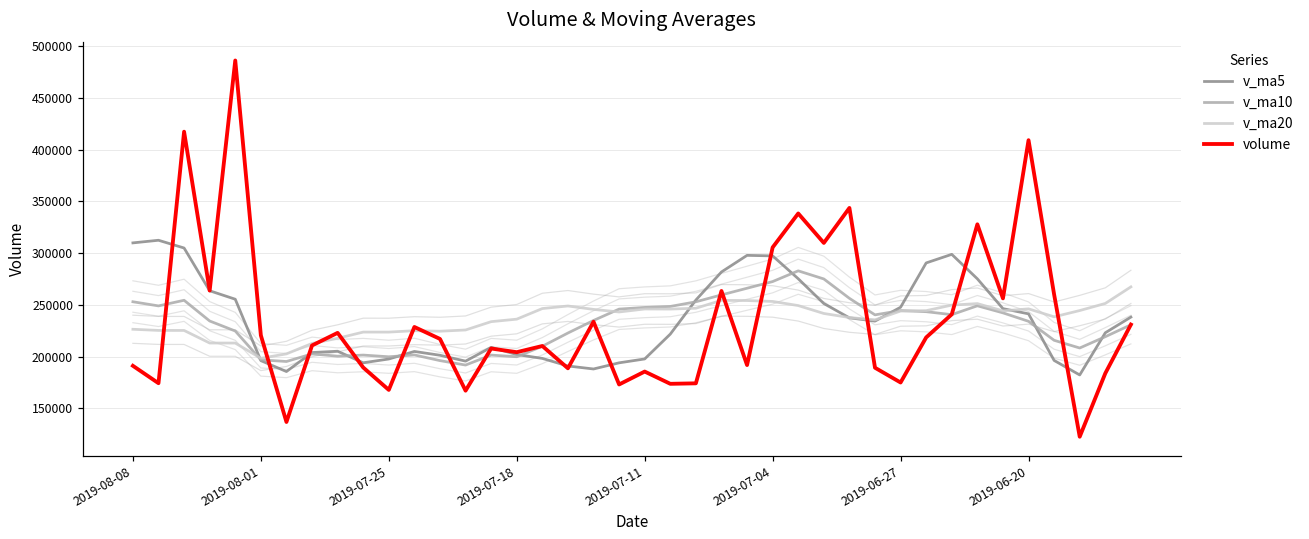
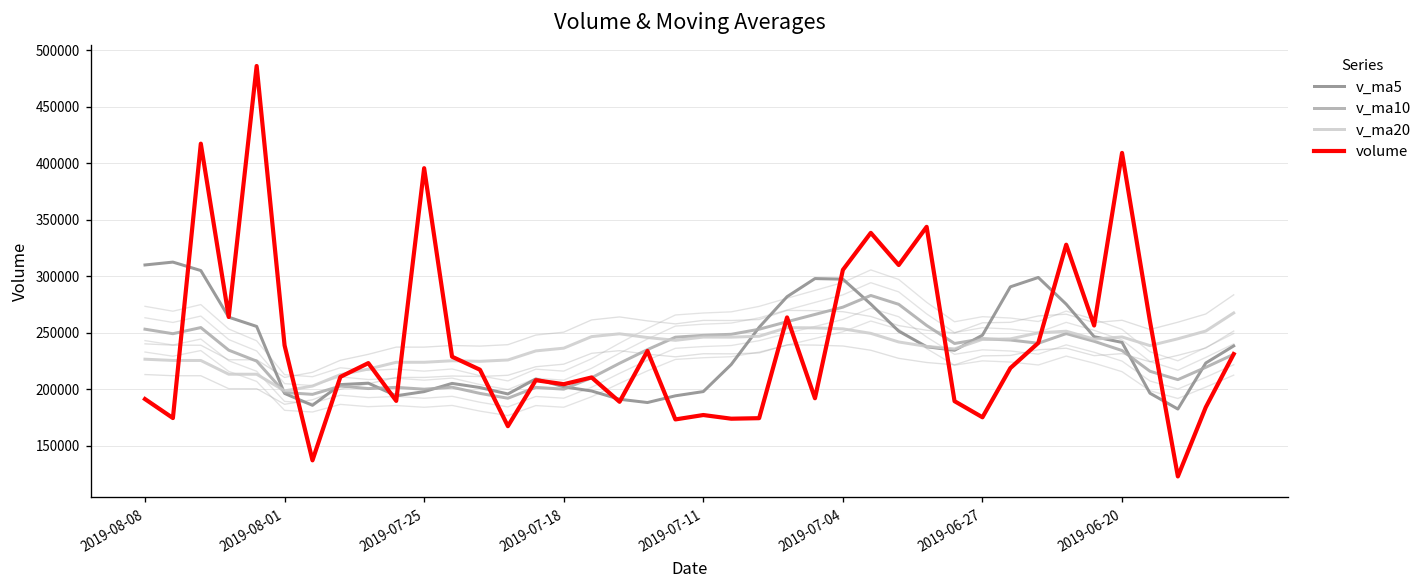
volume, 2019-08-01: 220000 -> 240000
volume, 2019-07-25: 170000 -> 400000
volume, 2019-07-11: 190000 -> 180000
